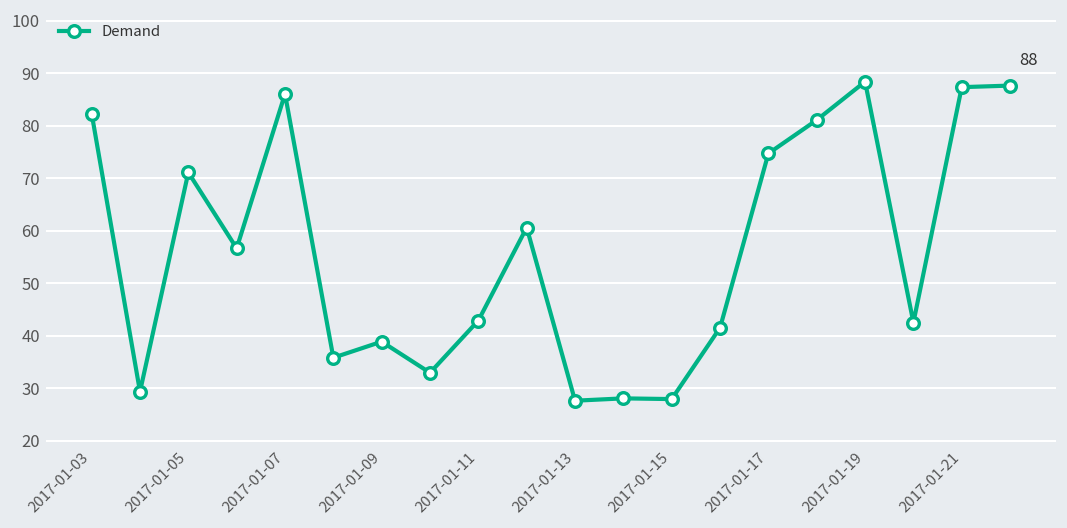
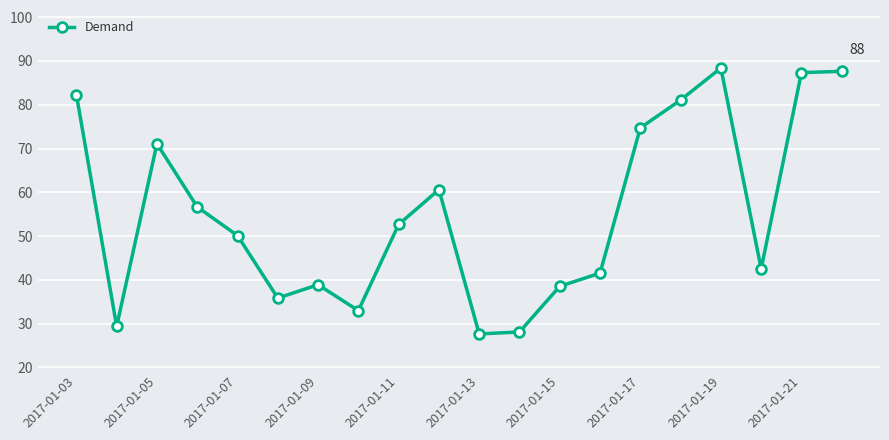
2017-01-07: 86 -> 50
2017-01-11: 43 -> 53
2017-01-15: 28 -> 39
